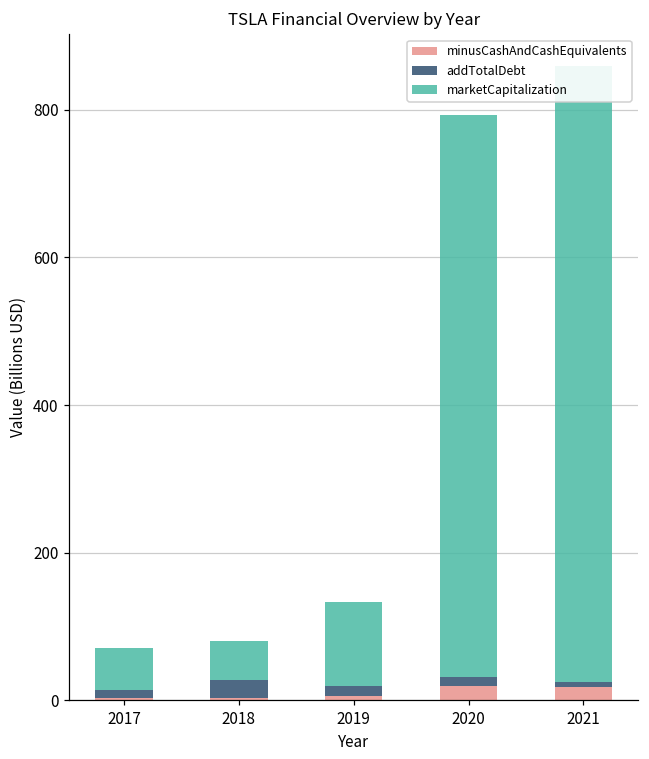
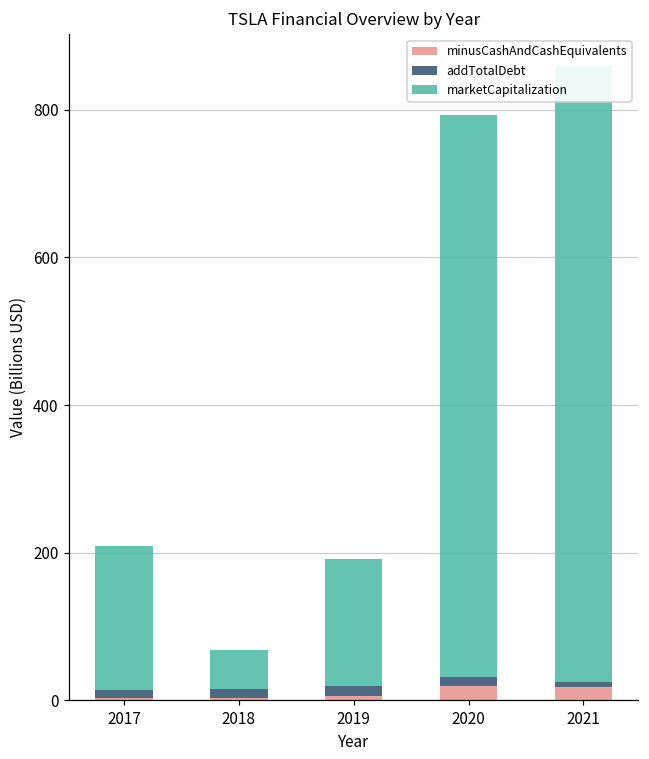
marketCapitalization, 2017: 60 -> 200
addTotalDebt, 2018: 20 -> 10
marketCapitalization, 2019: 110 -> 170
